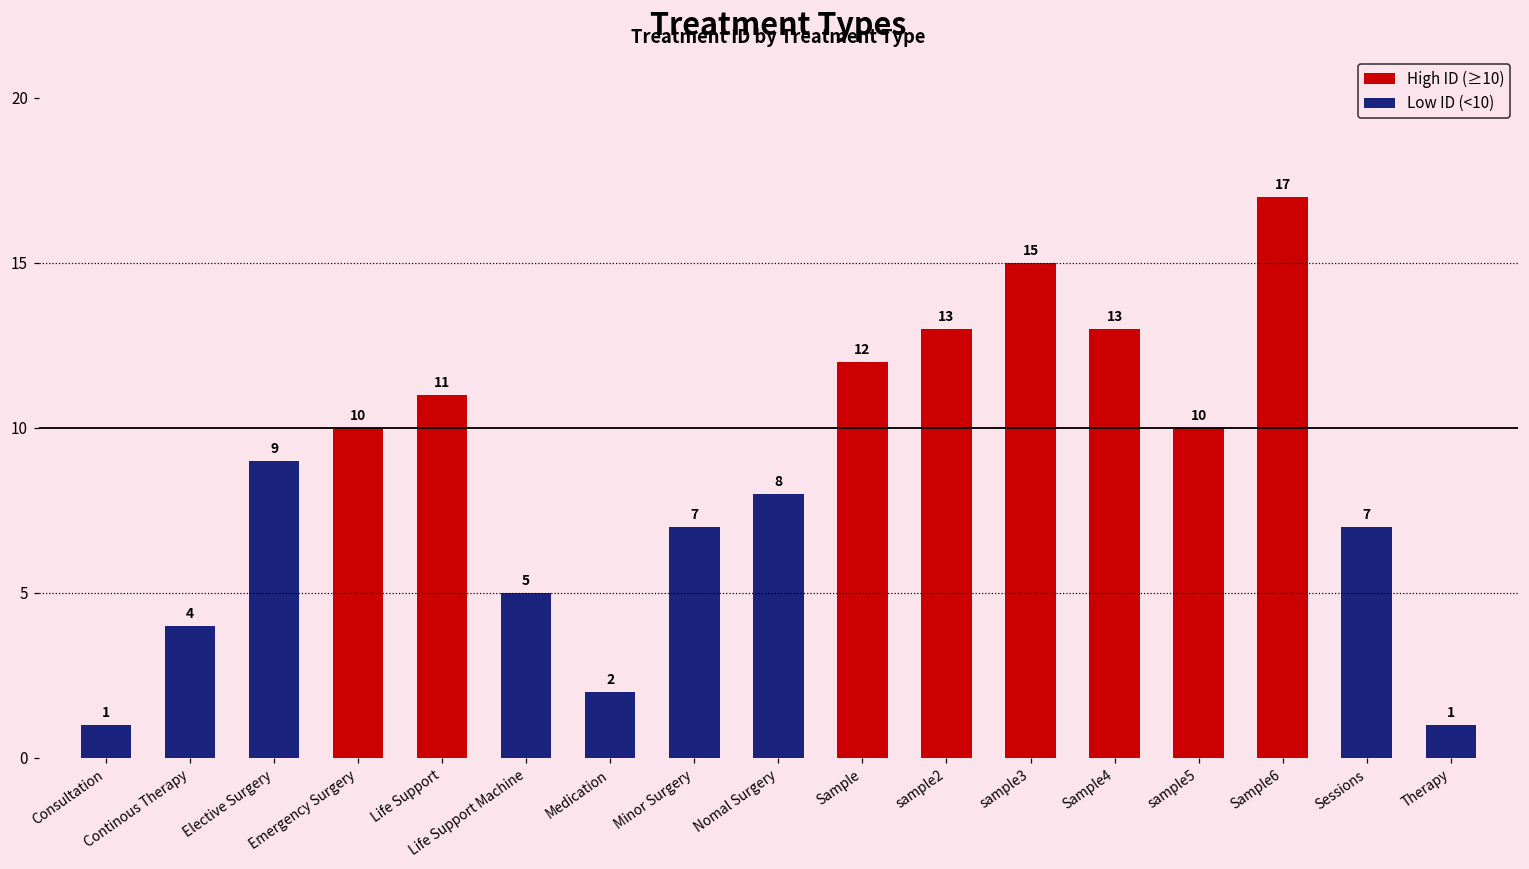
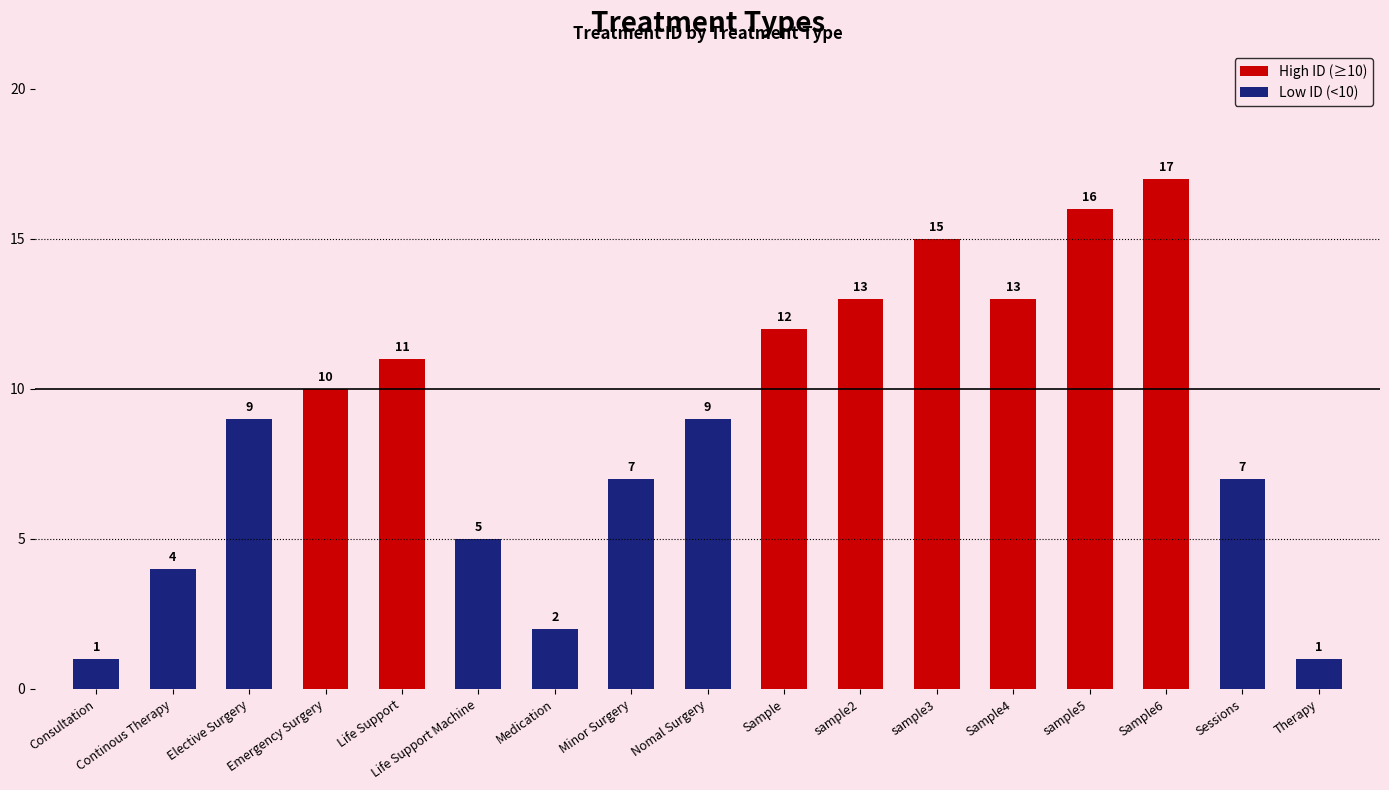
Low ID (<10), Nomal Surgery: 8 -> 9
High ID (≥10), sample5: 10 -> 16
